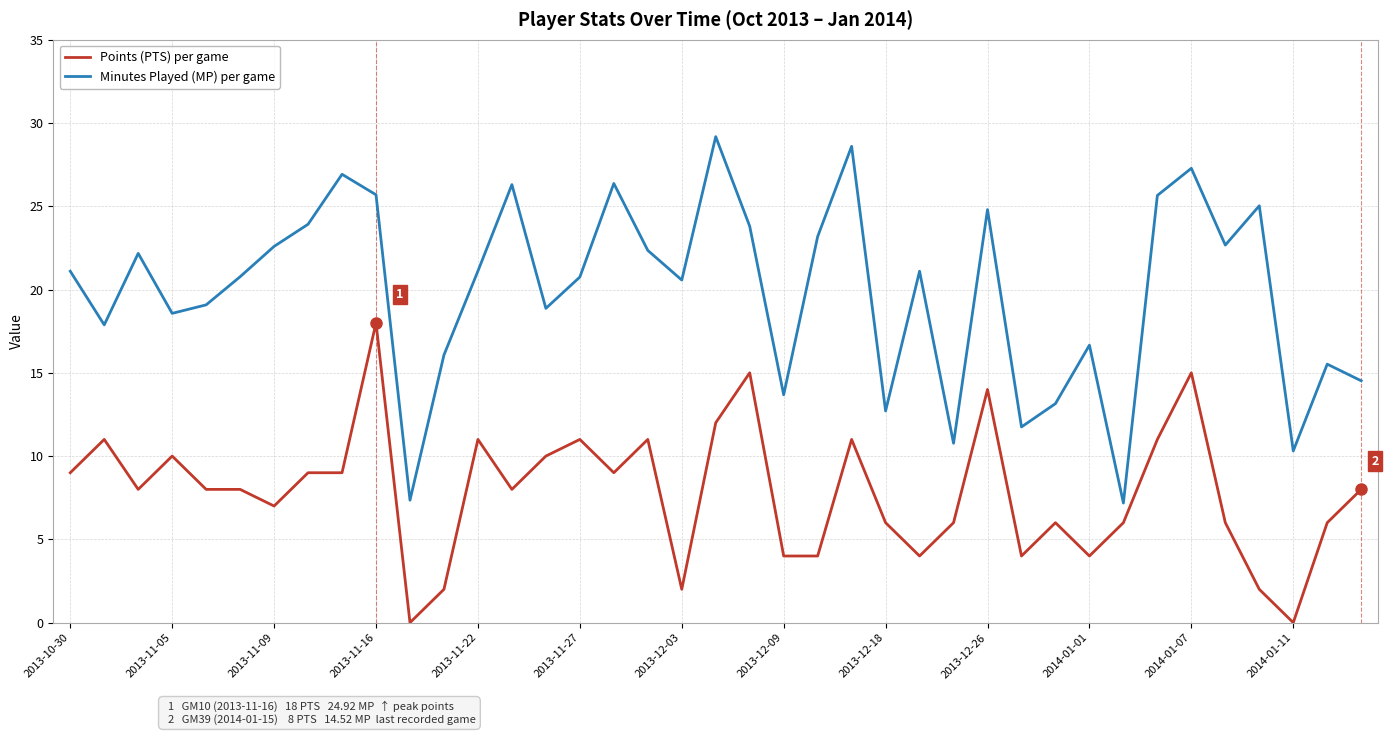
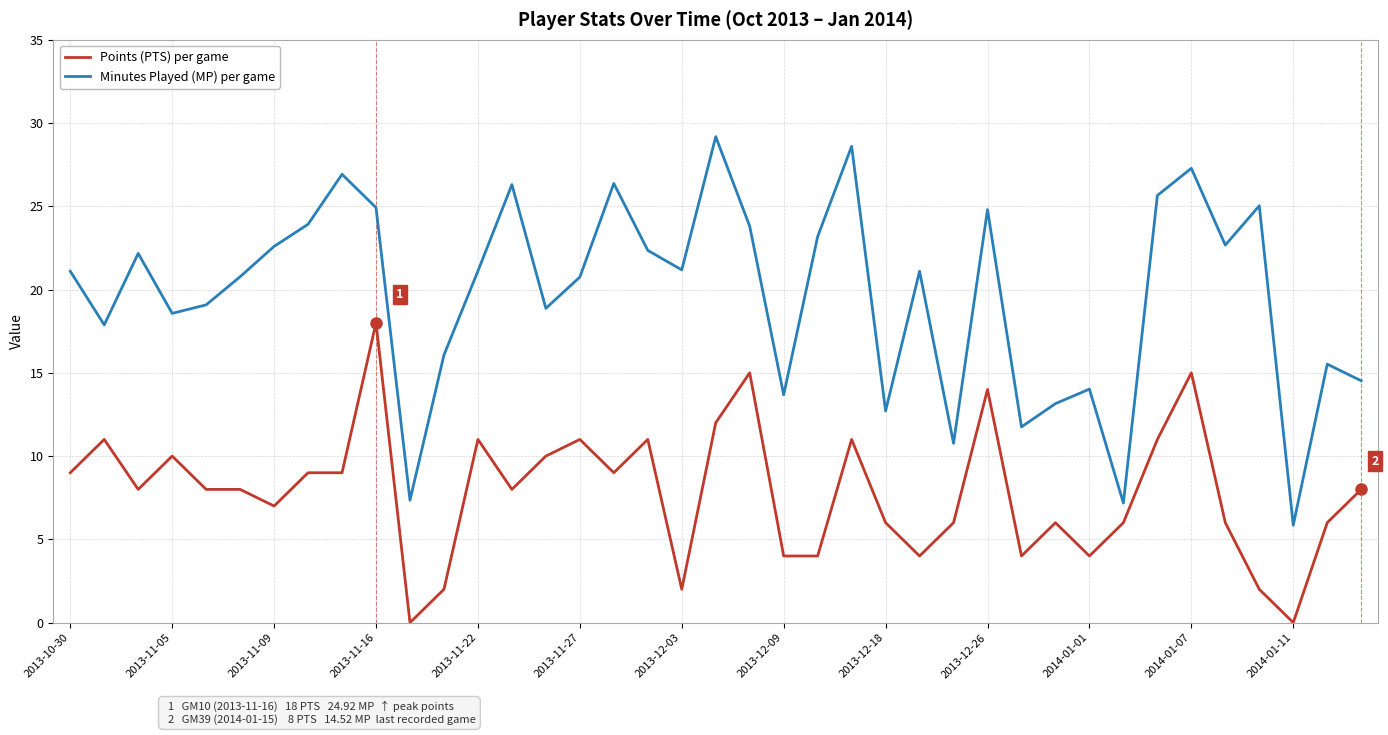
Minutes Played (MP) per game, 2013-11-16: 25.7 -> 24.9
Minutes Played (MP) per game, 2013-12-03: 20.6 -> 21.2
Minutes Played (MP) per game, 2014-01-01: 16.7 -> 14.0
Minutes Played (MP) per game, 2014-01-11: 10.3 -> 5.9
